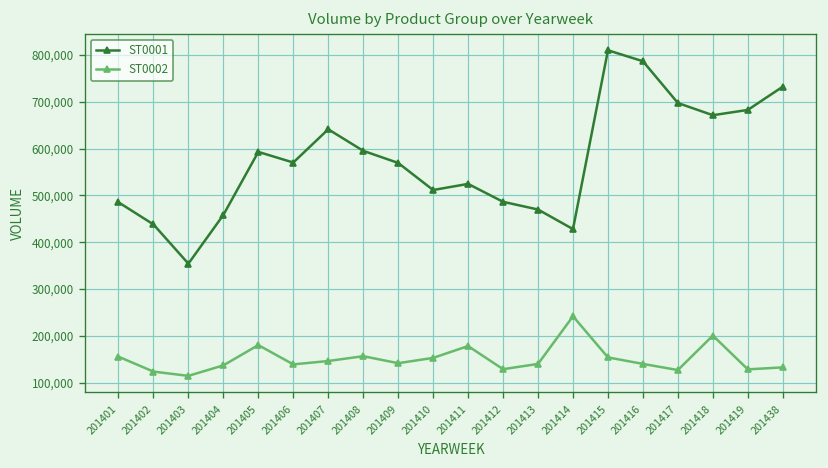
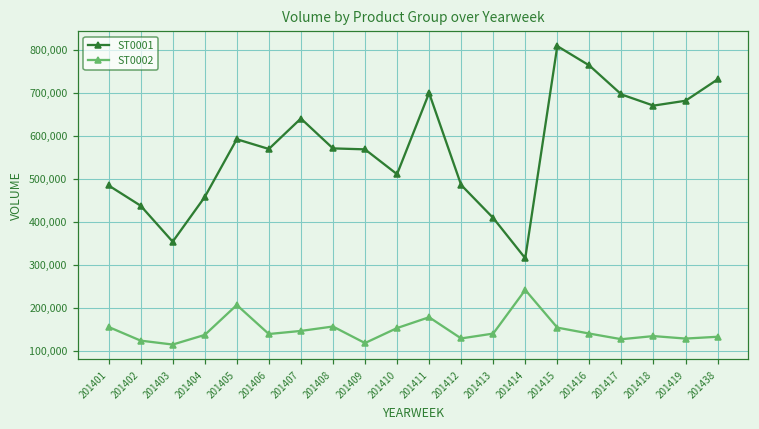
ST0002, 201405: 180,000 -> 210,000
ST0001, 201408: 600,000 -> 570,000
ST0002, 201409: 140,000 -> 120,000
ST0001, 201411: 520,000 -> 700,000
ST0001, 201413: 470,000 -> 410,000
ST0001, 201414: 430,000 -> 320,000
ST0001, 201416: 790,000 -> 760,000
ST0002, 201418: 200,000 -> 130,000
